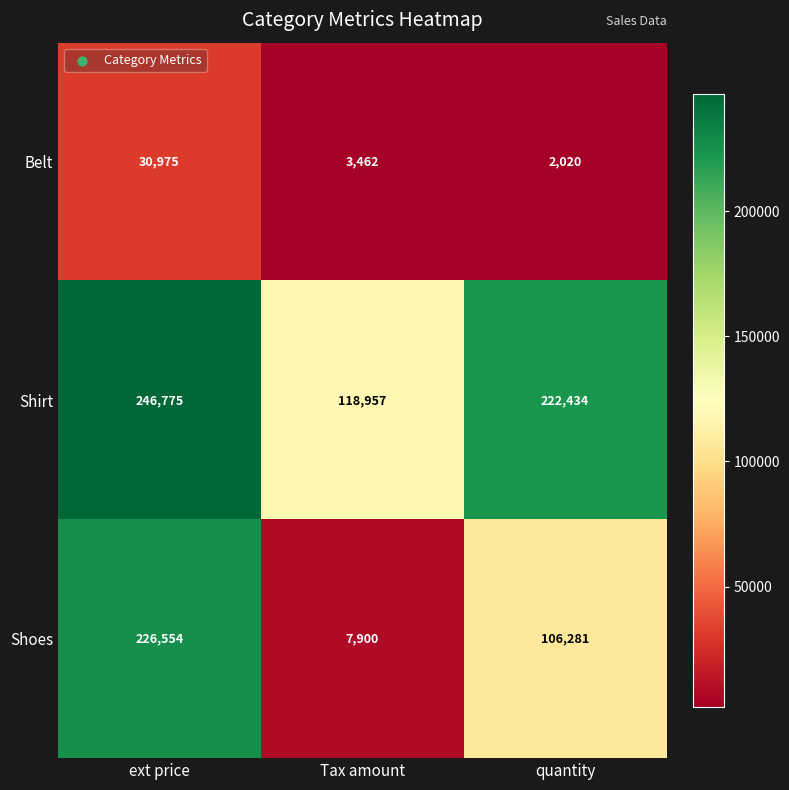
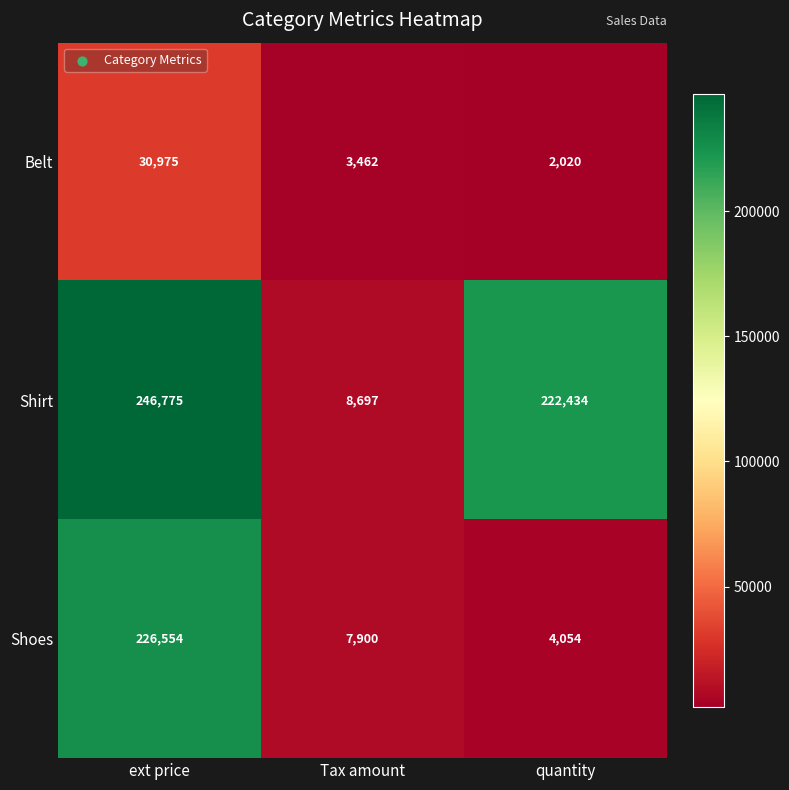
Shirt, Tax amount: 118,957 -> 8,697
Shoes, quantity: 106,281 -> 4,054
